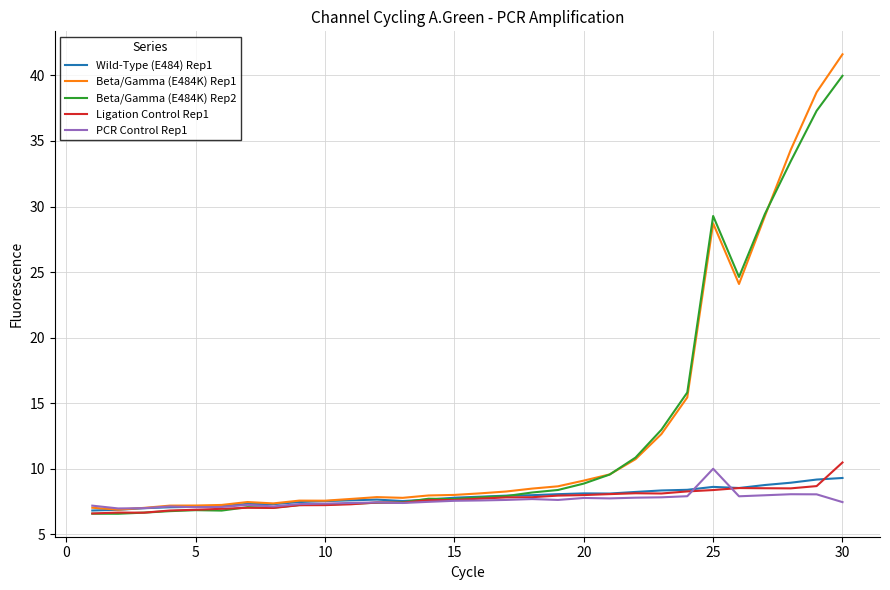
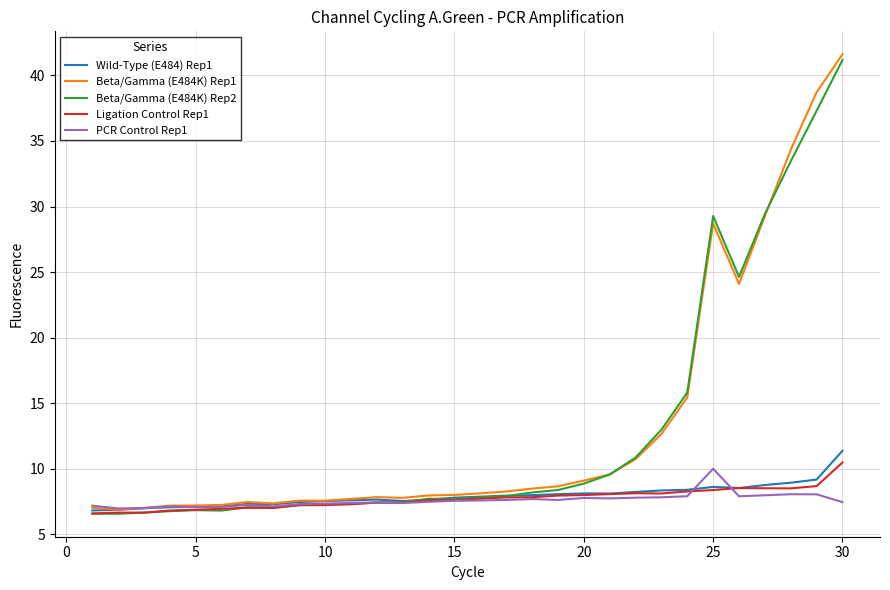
Wild-Type (E484) Rep1, 30: 9.3 -> 11.4
Beta/Gamma (E484K) Rep2, 30: 40.0 -> 41.2
